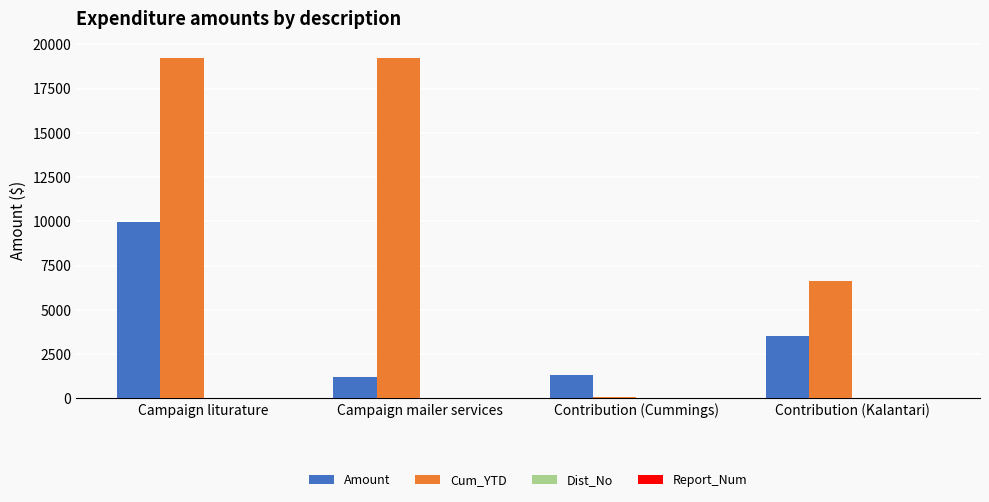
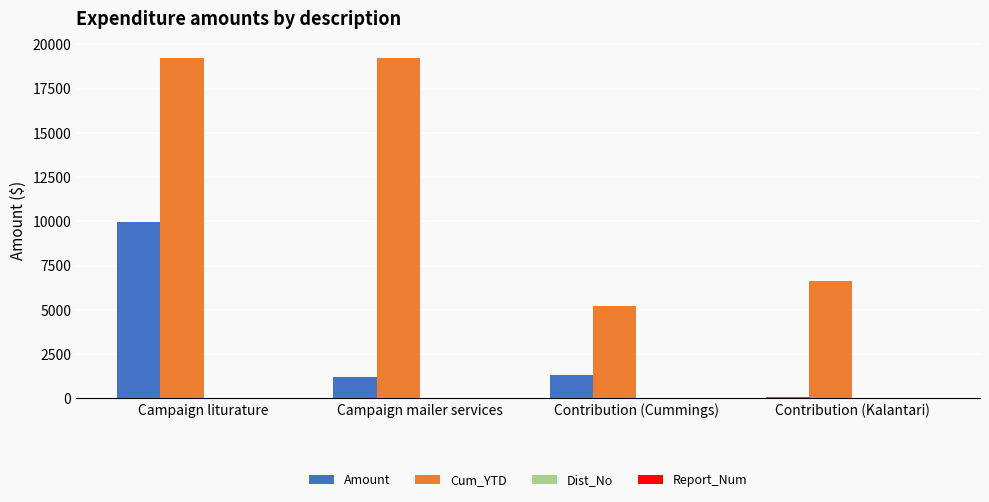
Cum_YTD, Contribution (Cummings): 100 -> 5200
Amount, Contribution (Kalantari): 3600 -> 100
